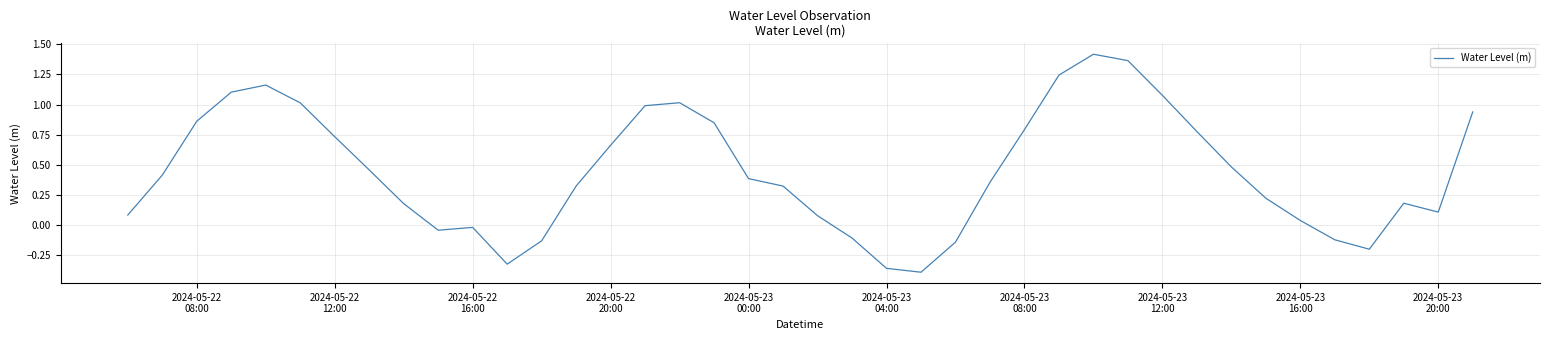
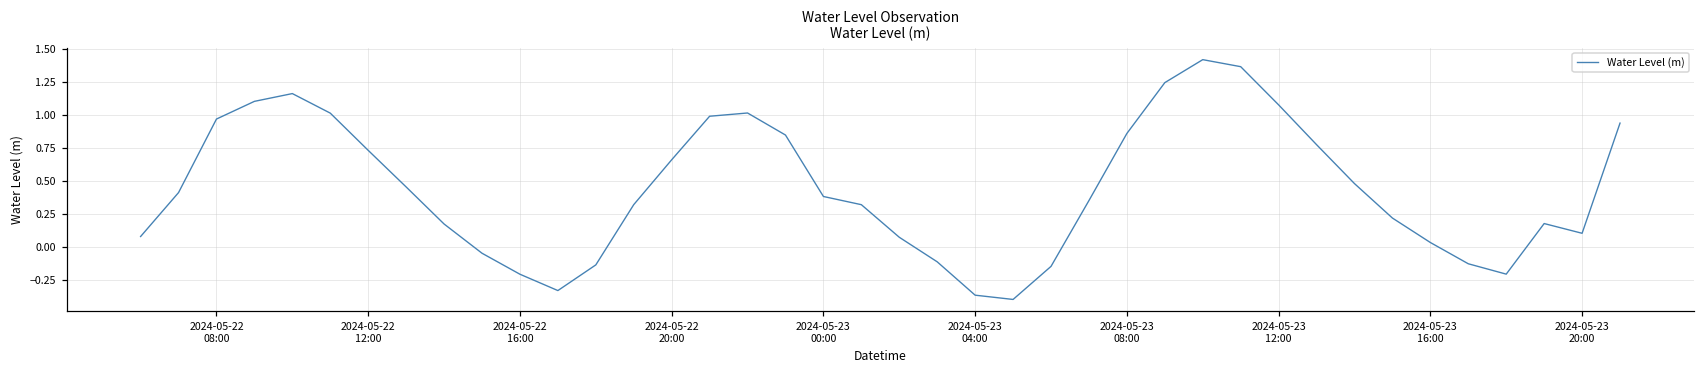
2024-05-22 08:00: 0.86 -> 0.97
2024-05-22 16:00: -0.02 -> -0.20
2024-05-23 08:00: 0.79 -> 0.86
